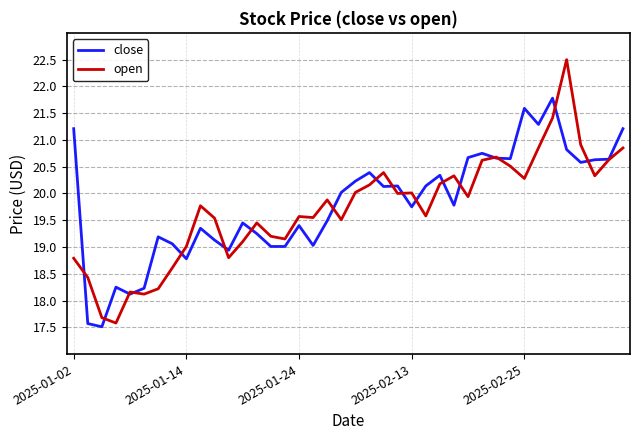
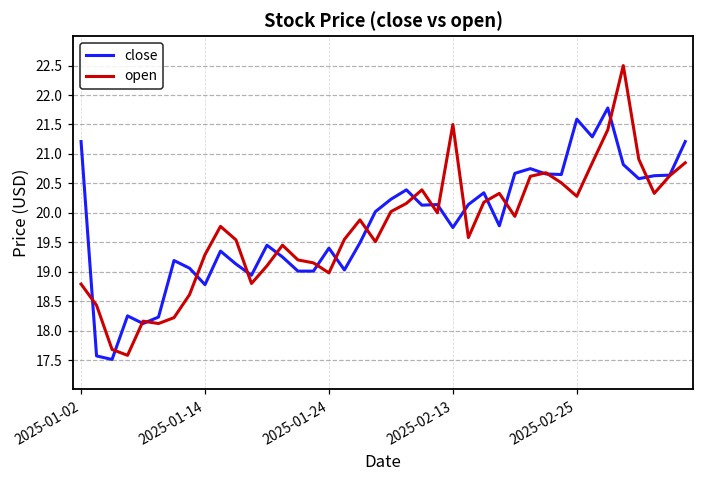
open, 2025-01-14: 19.0 -> 19.3
open, 2025-01-24: 19.6 -> 19.0
open, 2025-02-13: 20.0 -> 21.5
